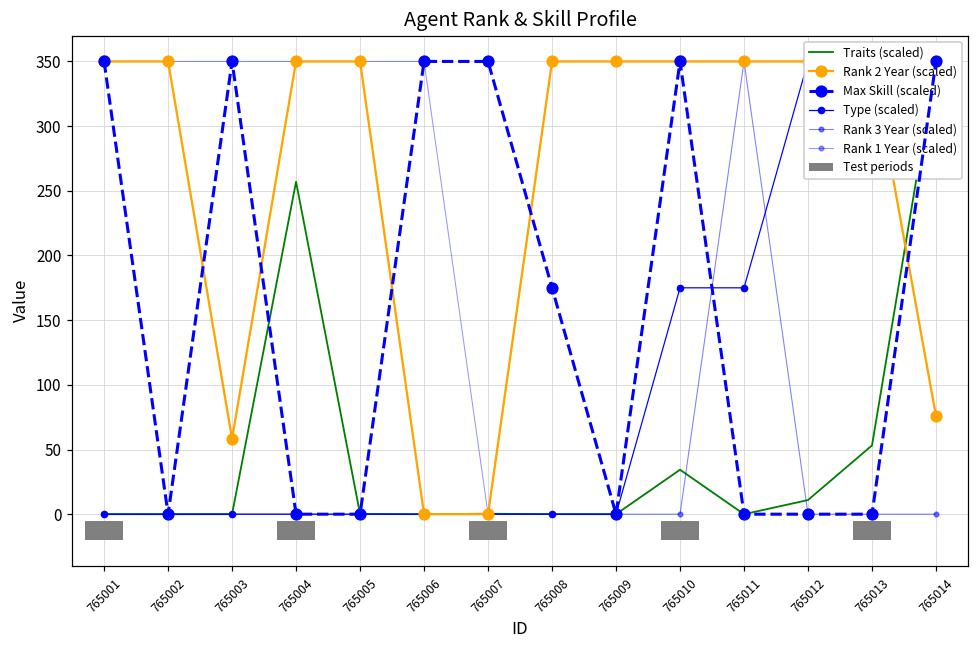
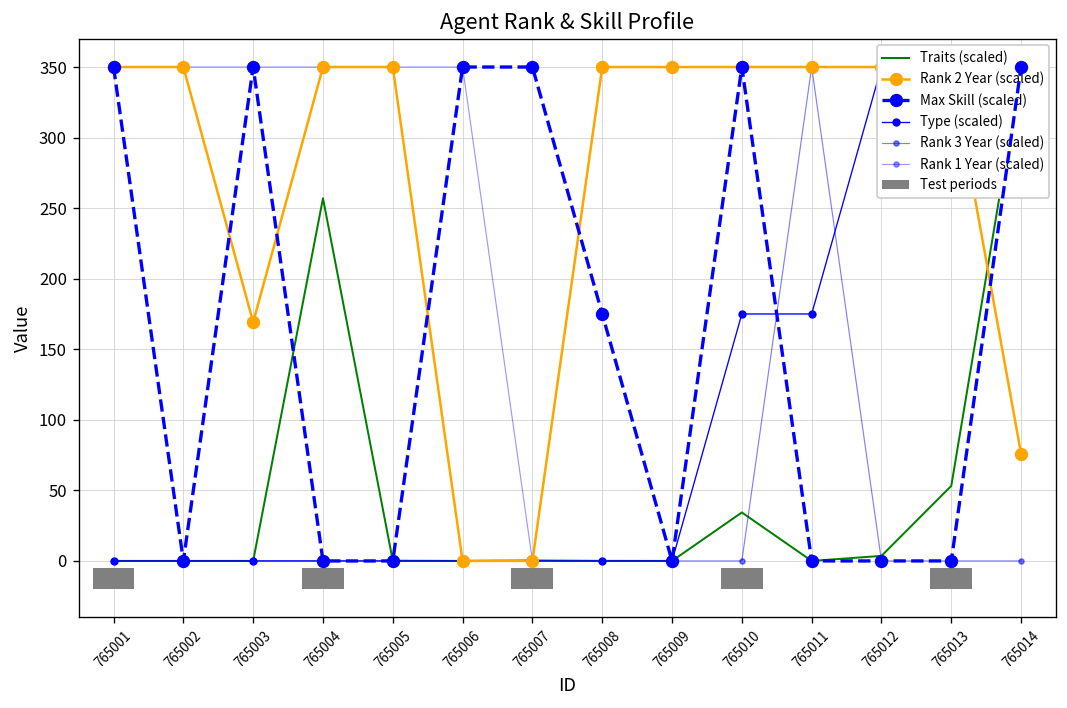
Rank 2 Year (scaled), 765003: 58 -> 169
Traits (scaled), 765012: 11 -> 4
